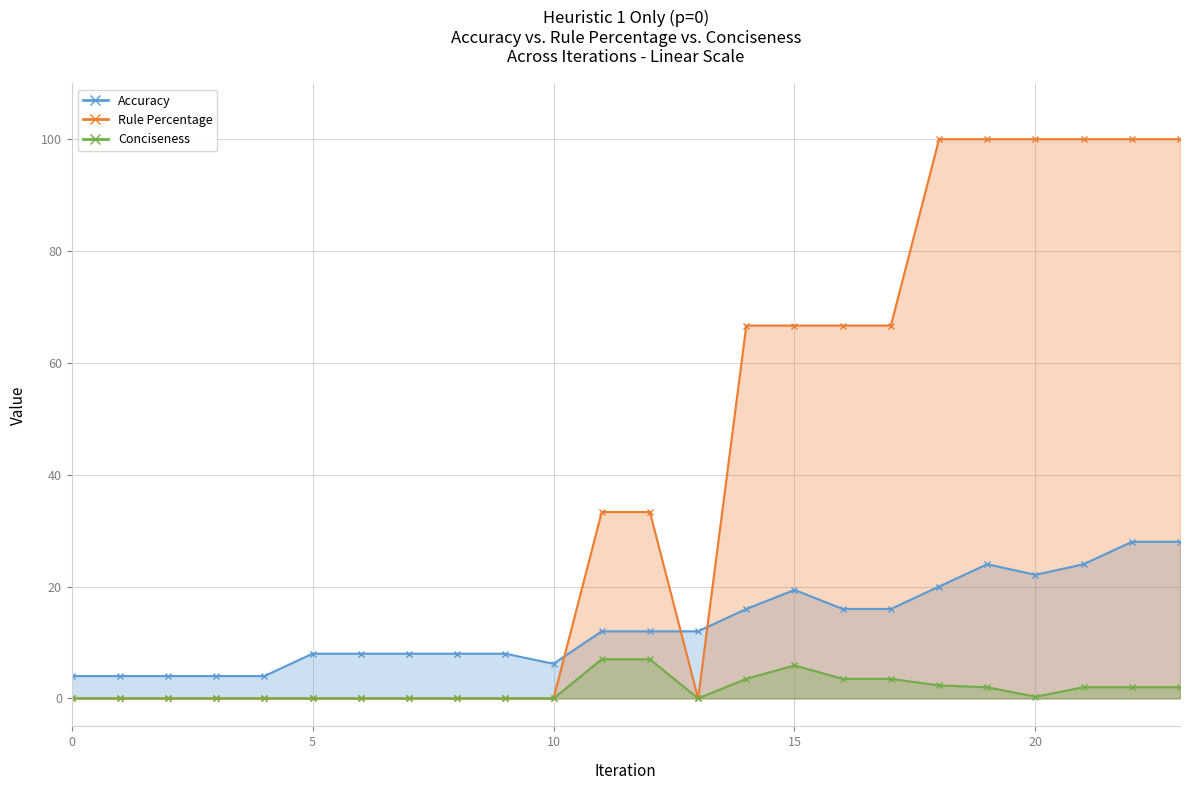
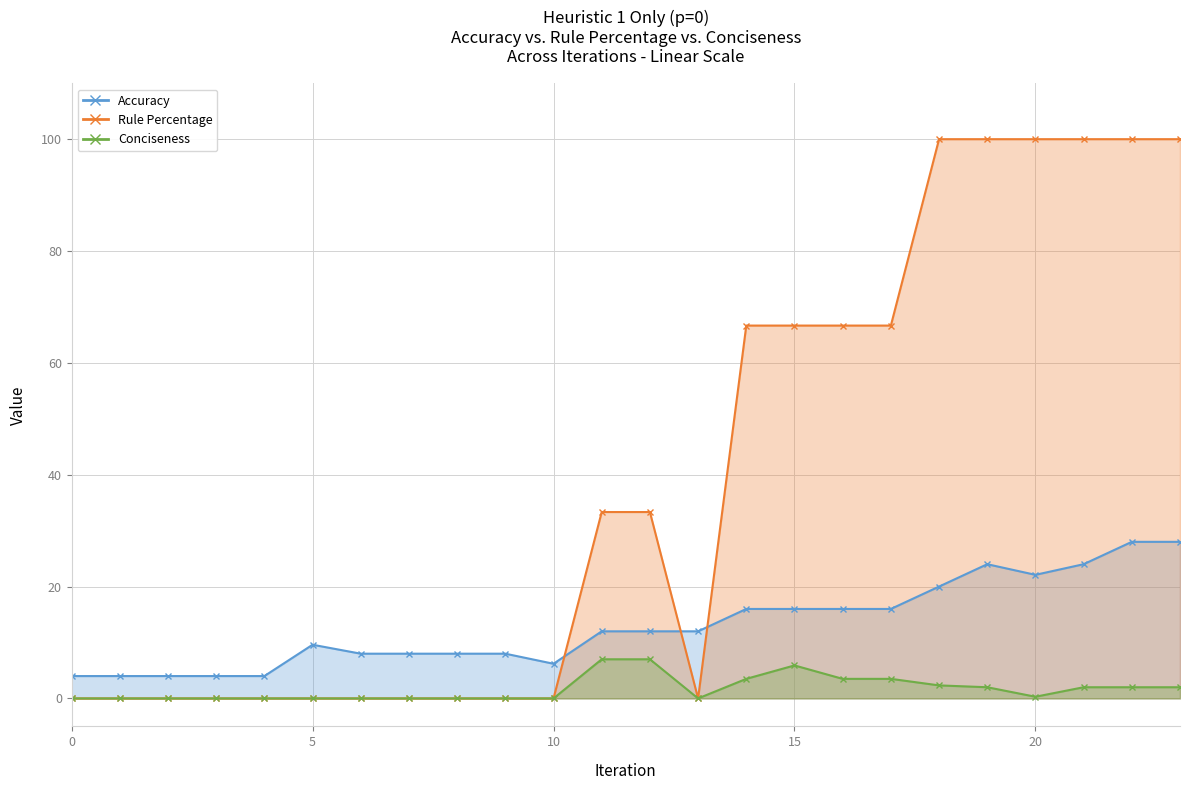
Accuracy, 5: 8 -> 10
Accuracy, 15: 19 -> 16
